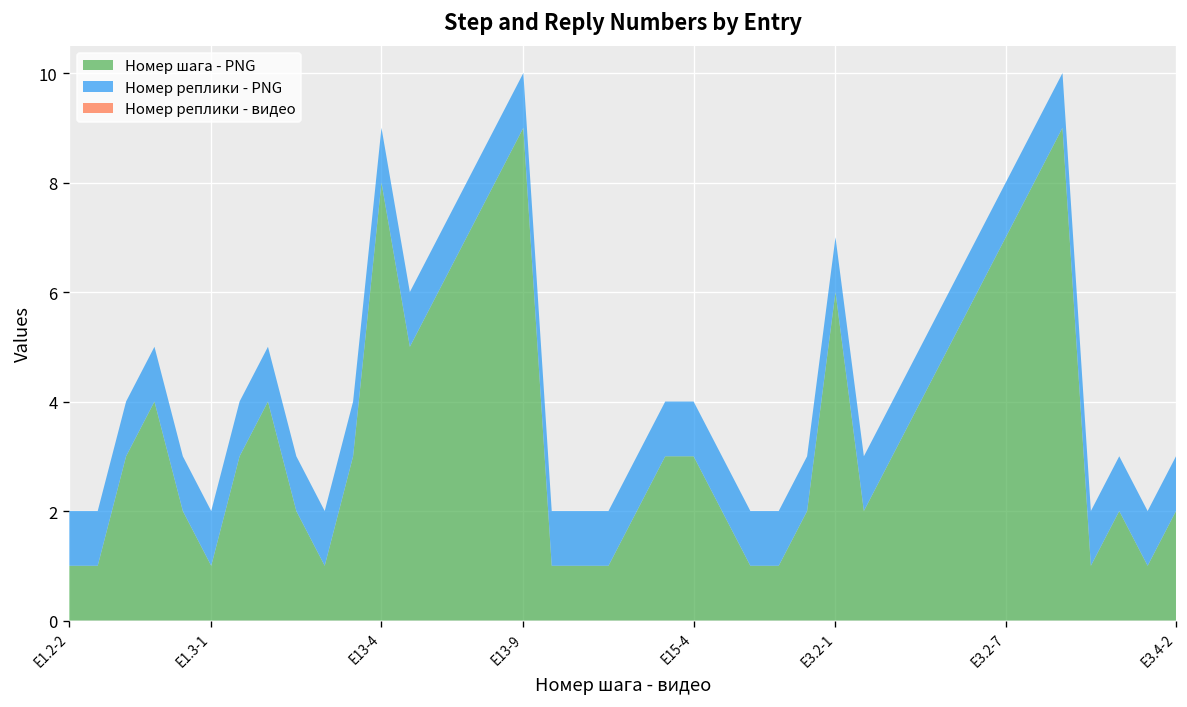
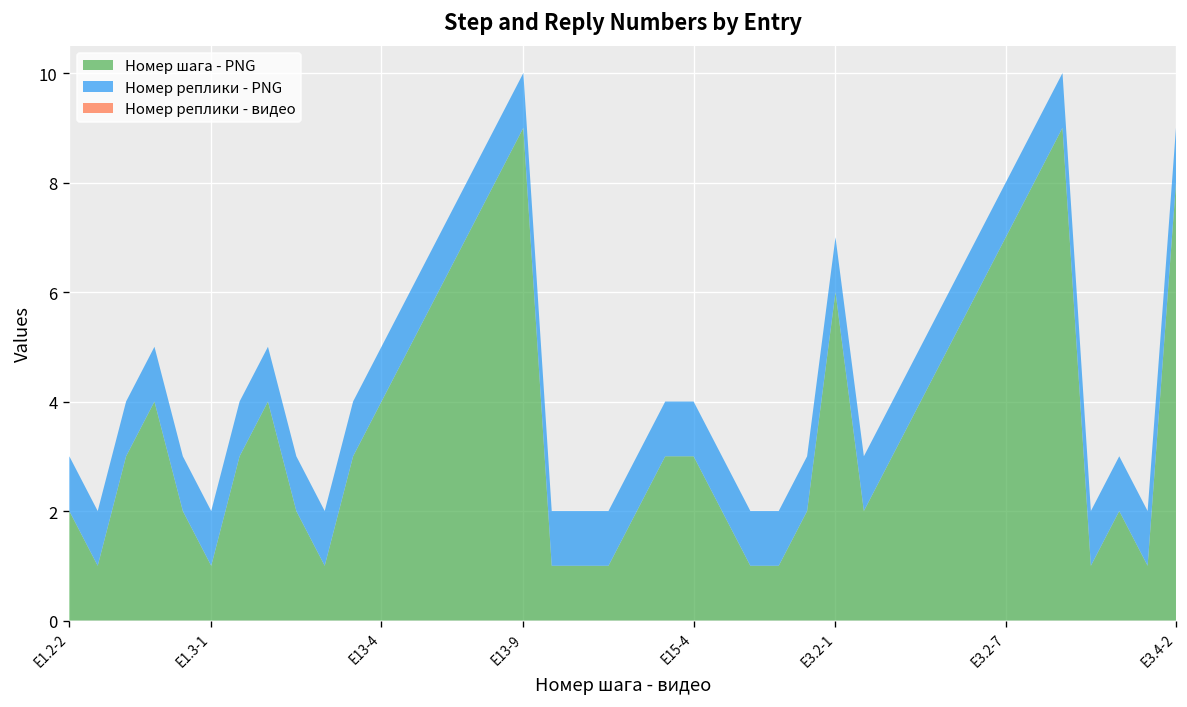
Номер шага - PNG, E1.2-2: 1 -> 2
Номер шага - PNG, E13-4: 8 -> 4
Номер шага - PNG, E3.4-2: 2 -> 8
